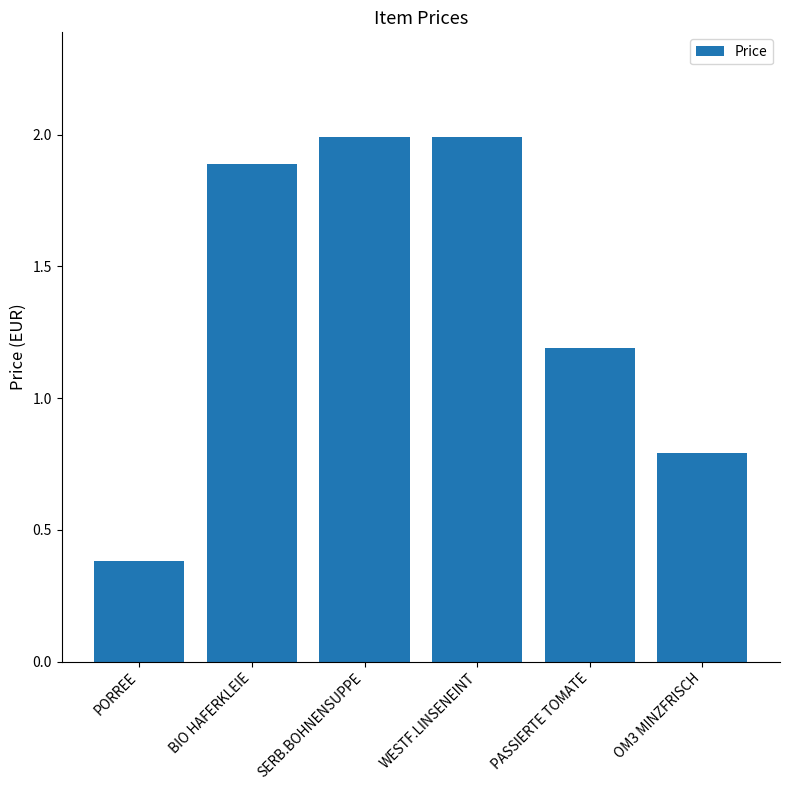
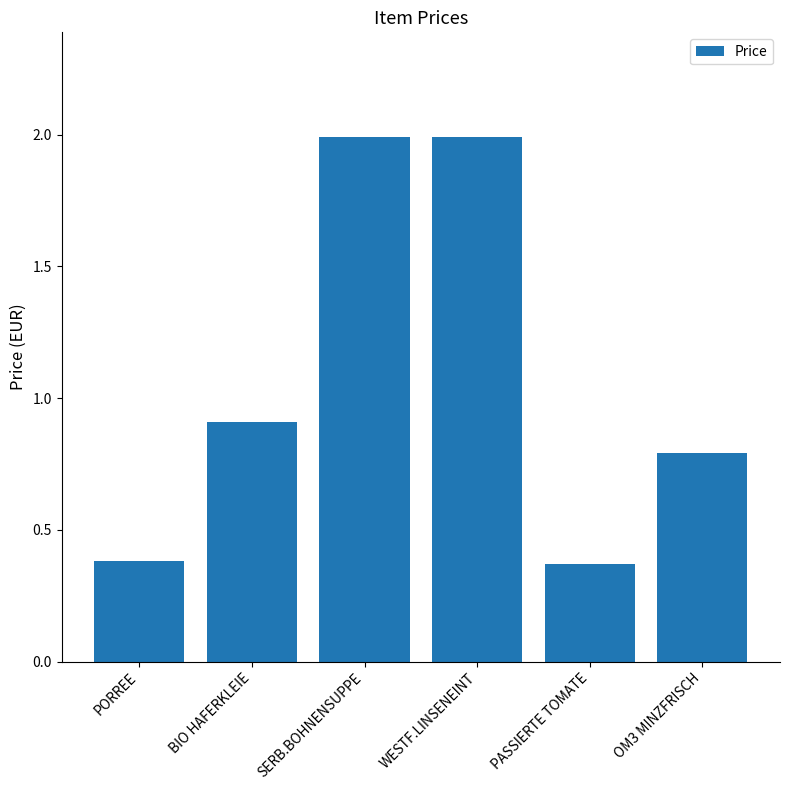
BIO HAFERKLEIE: 1.89 -> 0.91
PASSIERTE TOMATE: 1.19 -> 0.37
